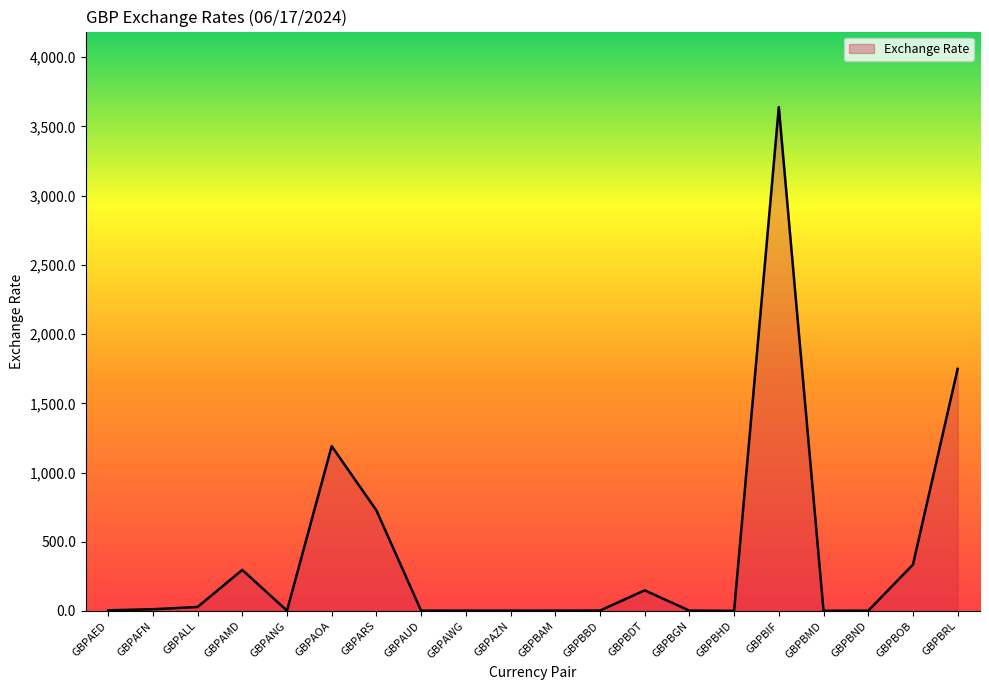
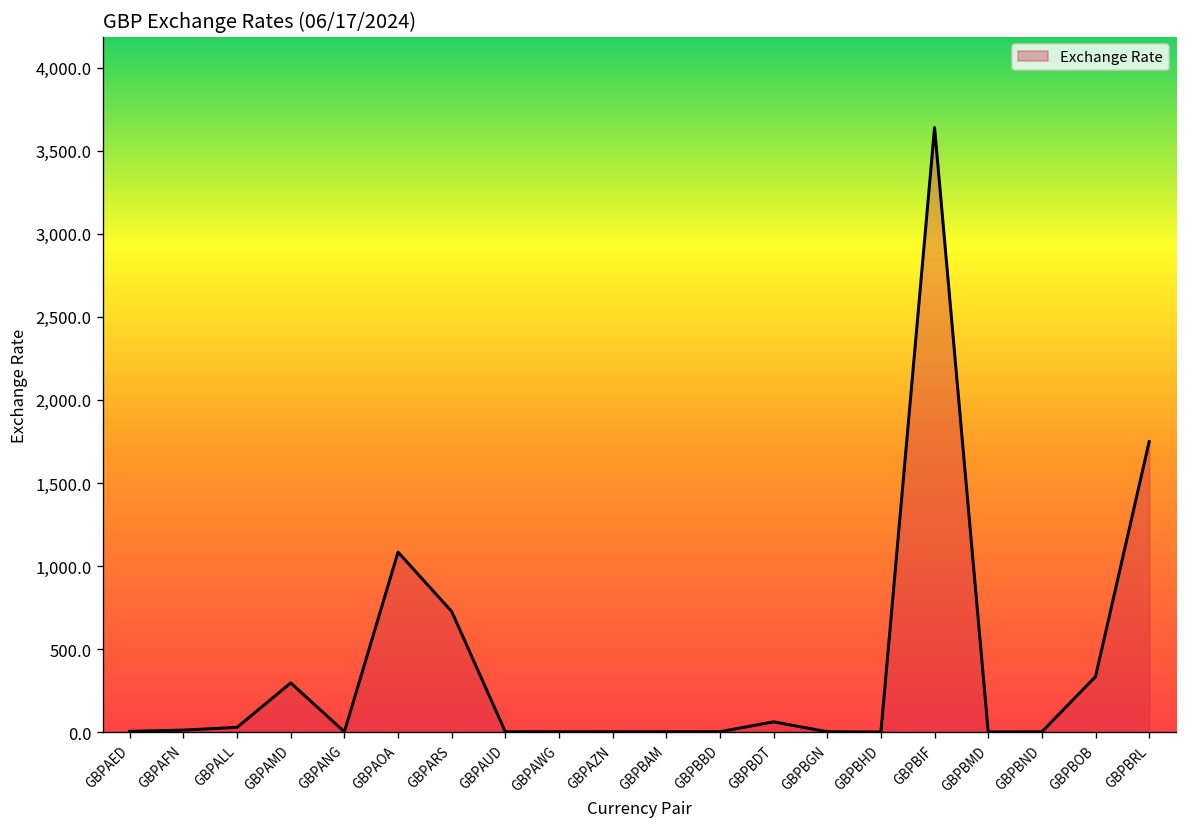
GBPAOA: 1,190 -> 1,080
GBPBDT: 150 -> 60
